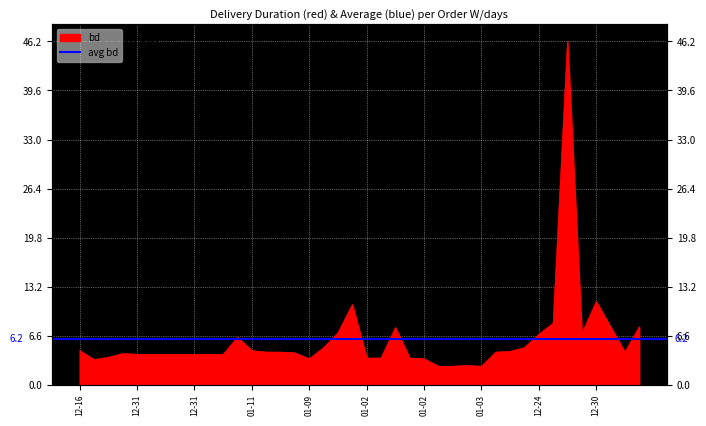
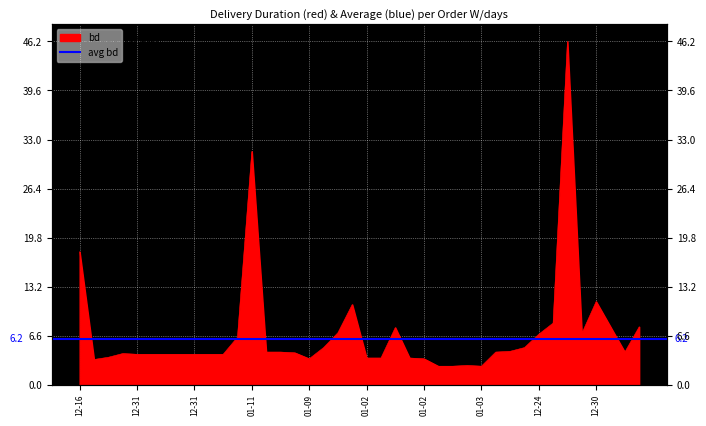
12-16: 5 -> 18
01-11: 5 -> 31
